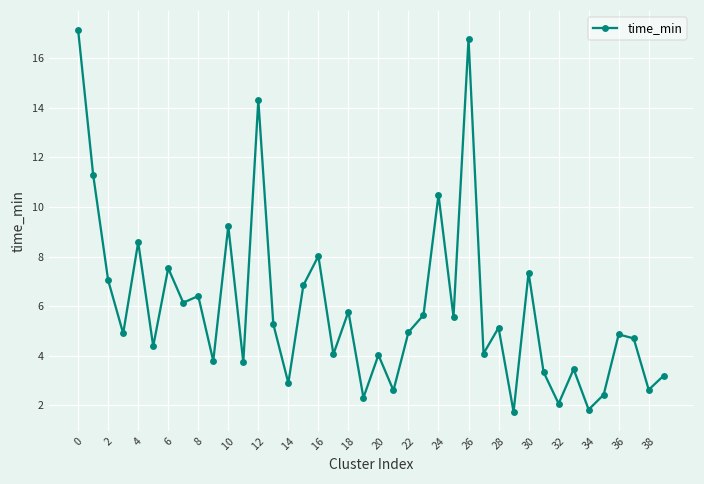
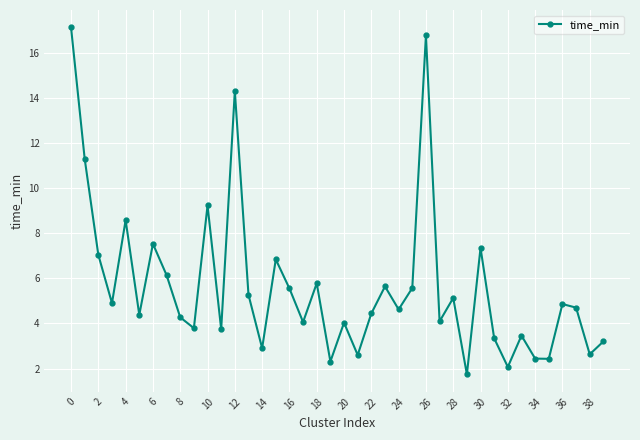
8: 6.4 -> 4.3
16: 8.0 -> 5.6
22: 5.0 -> 4.4
24: 10.5 -> 4.6
34: 1.8 -> 2.4
